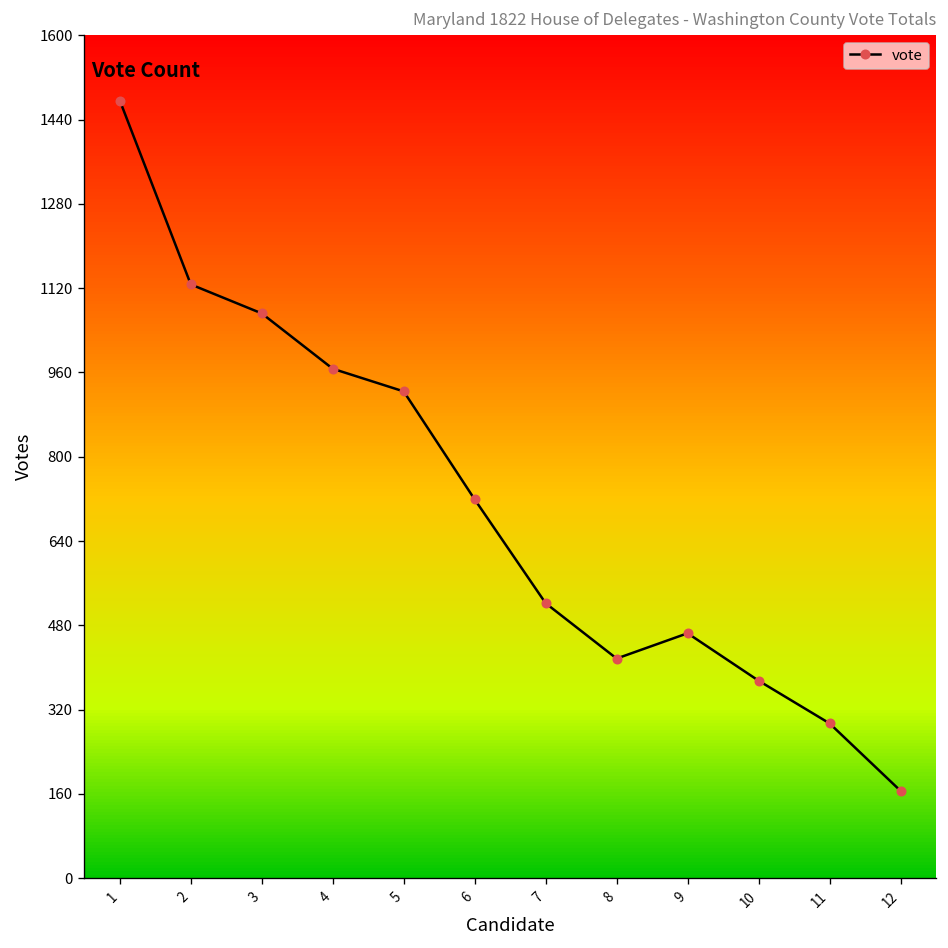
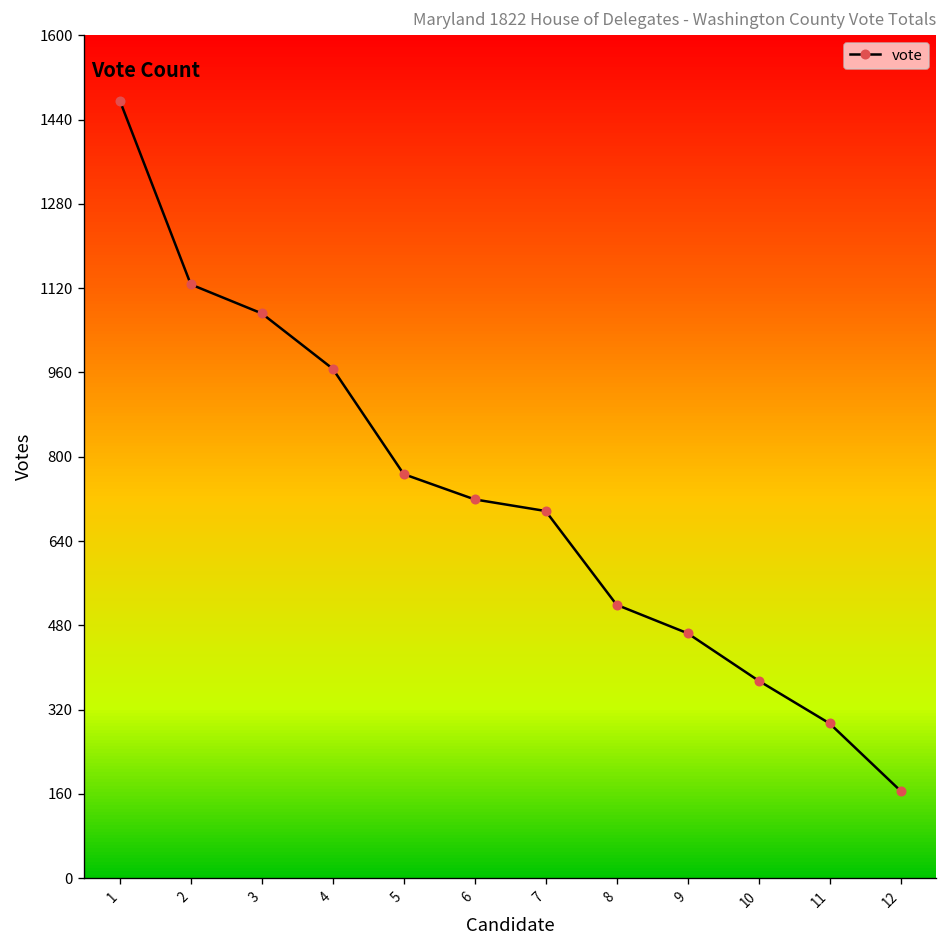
5: 920 -> 770
7: 520 -> 700
8: 420 -> 520
